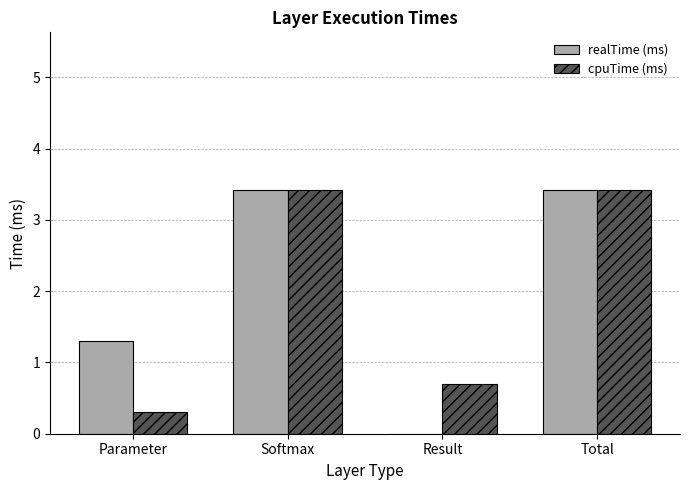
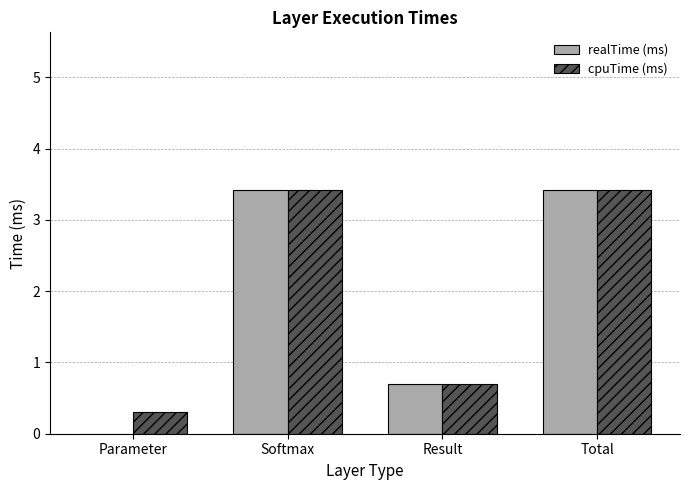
realTime (ms), Parameter: 1.3 -> 0.0
realTime (ms), Result: 0.0 -> 0.7
